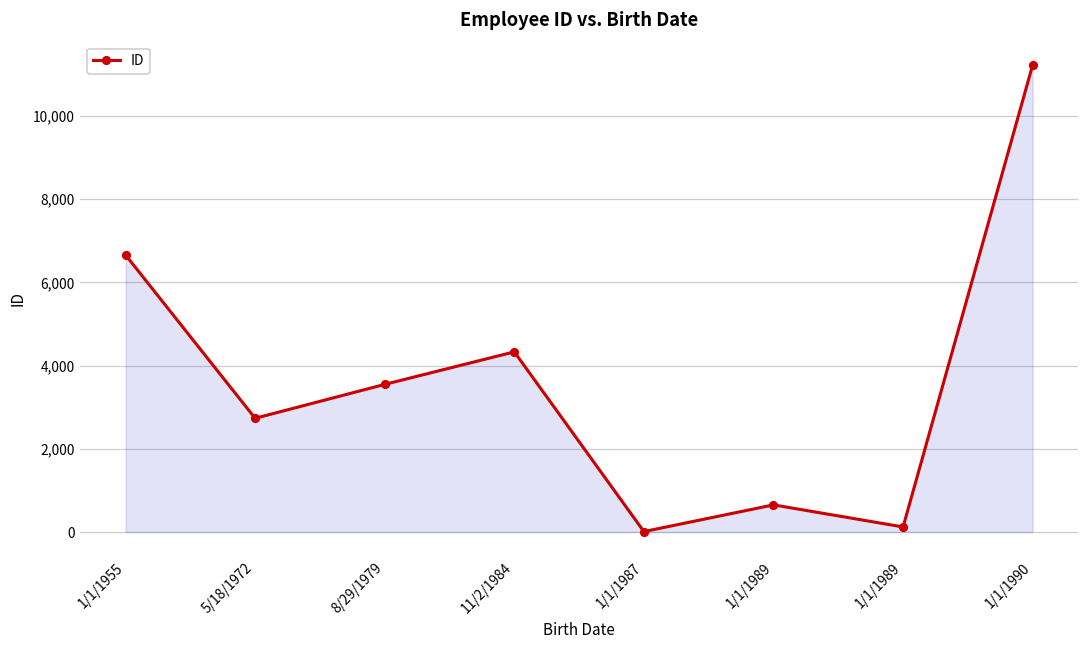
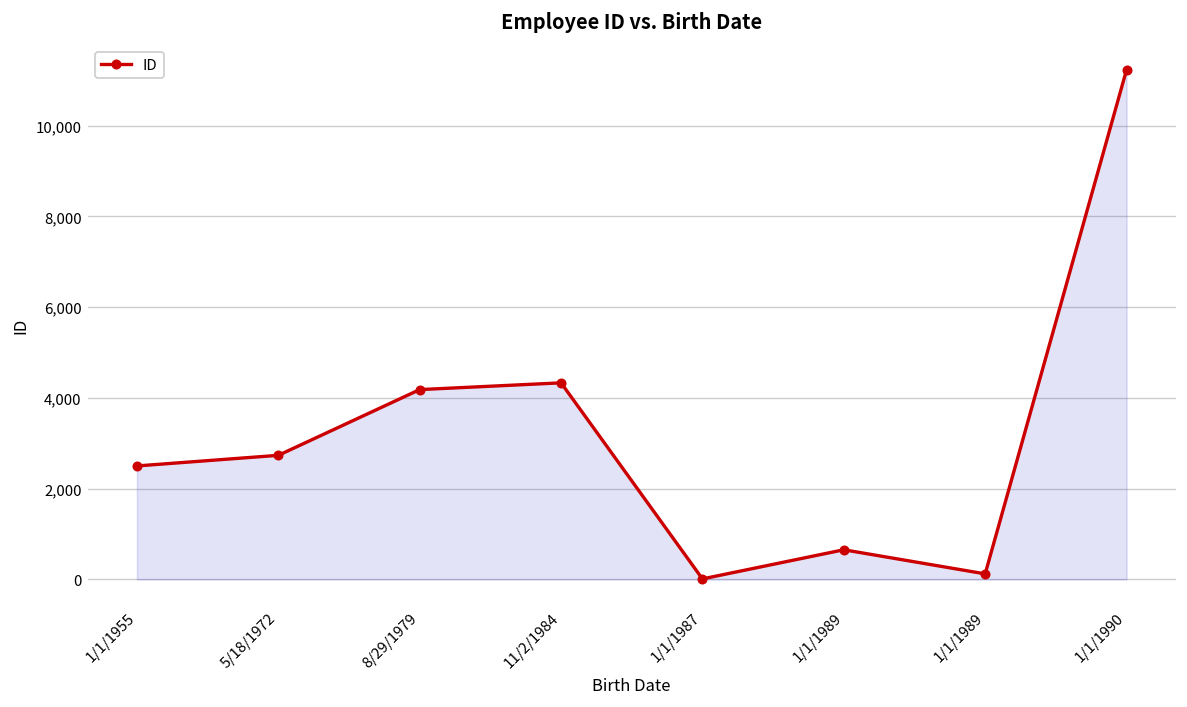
1/1/1955: 6,700 -> 2,500
8/29/1979: 3,600 -> 4,200
